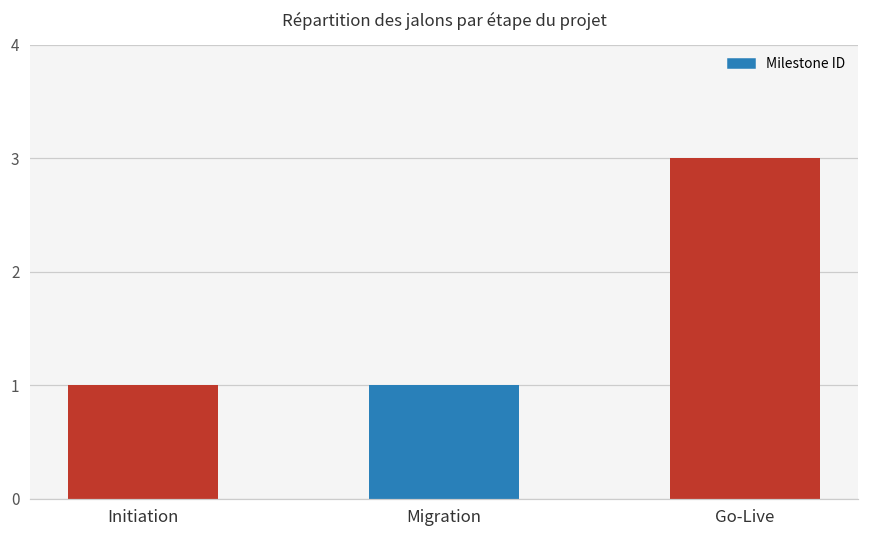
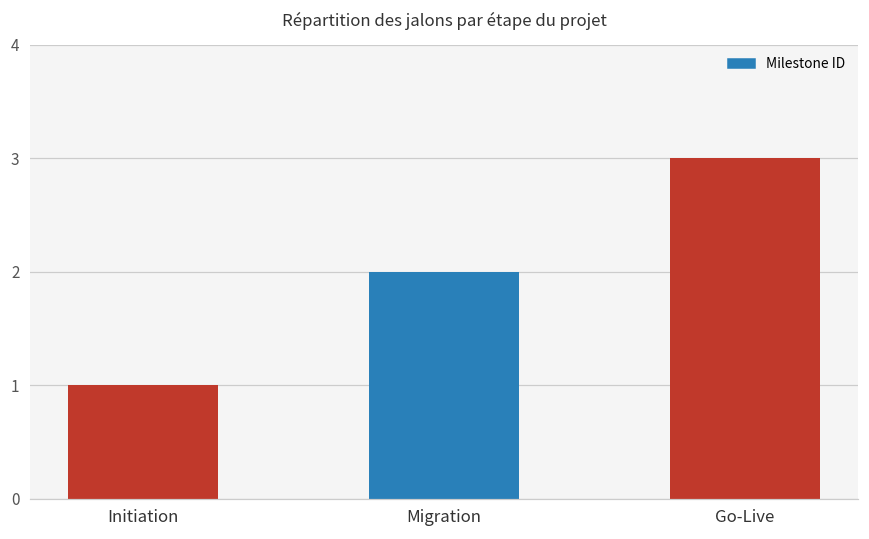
Migration: 1 -> 2
